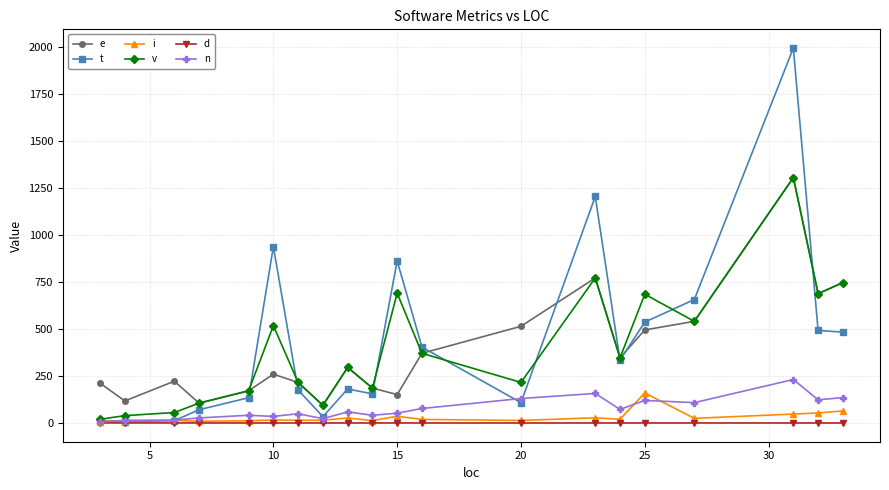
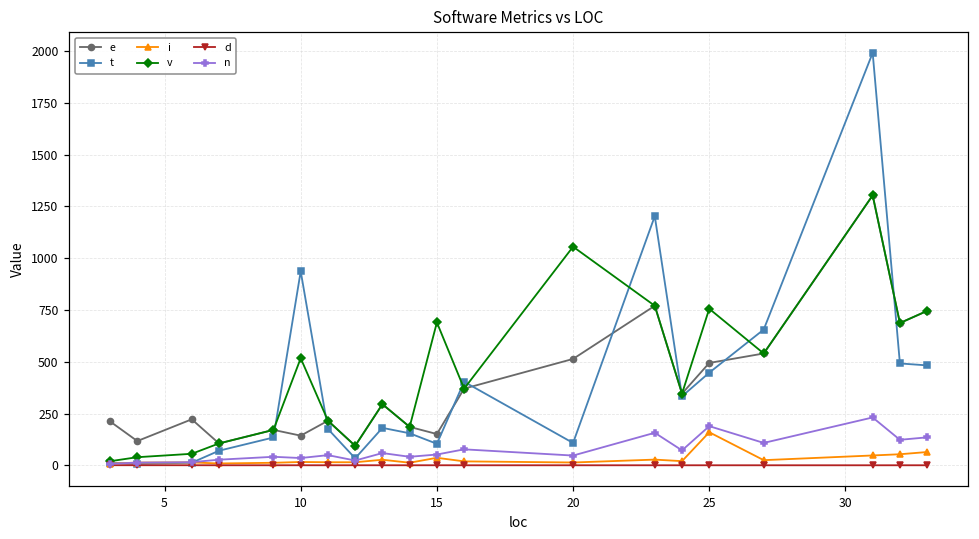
e, 10: 260 -> 140
t, 15: 860 -> 100
v, 20: 220 -> 1060
n, 20: 130 -> 50
t, 25: 540 -> 450
v, 25: 680 -> 760
n, 25: 120 -> 190
